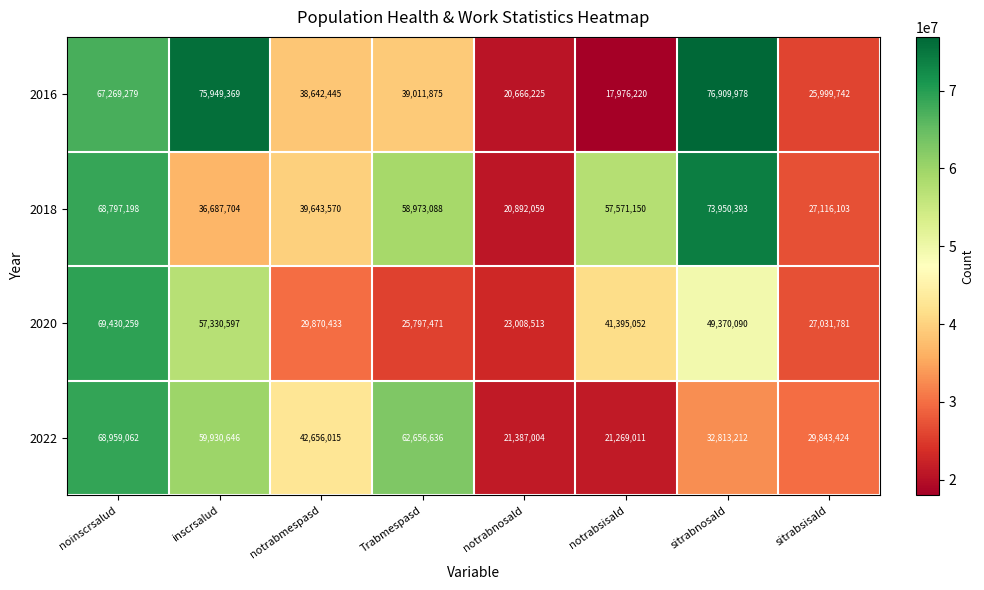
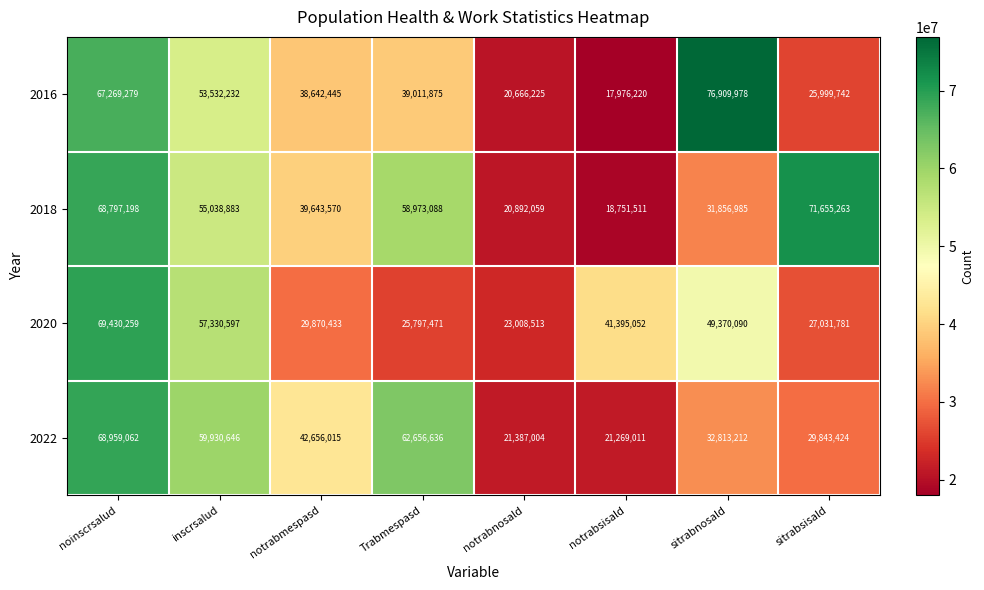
2016, inscrsalud: 75,949,369 -> 53,532,232
2018, inscrsalud: 36,687,704 -> 55,038,883
2018, notrabsisald: 57,571,150 -> 18,751,511
2018, sitrabnosald: 73,950,393 -> 31,856,985
2018, sitrabsisald: 27,116,103 -> 71,655,263
